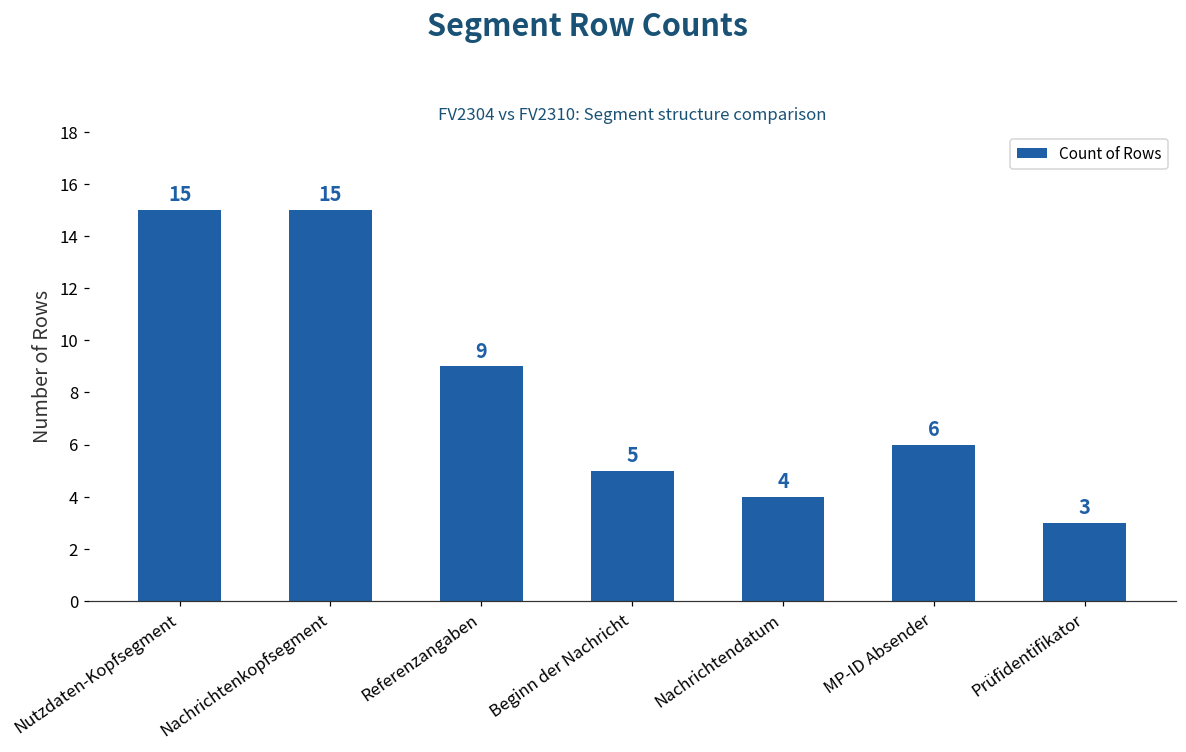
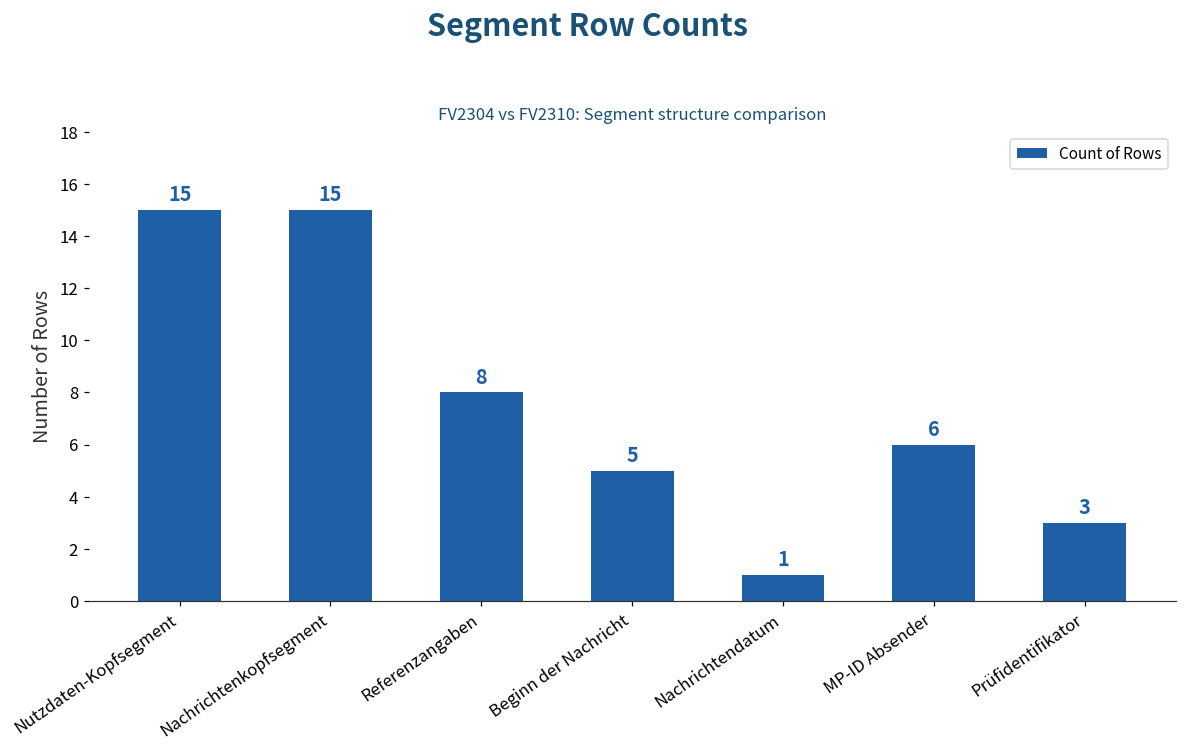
Referenzangaben: 9 -> 8
Nachrichtendatum: 4 -> 1
